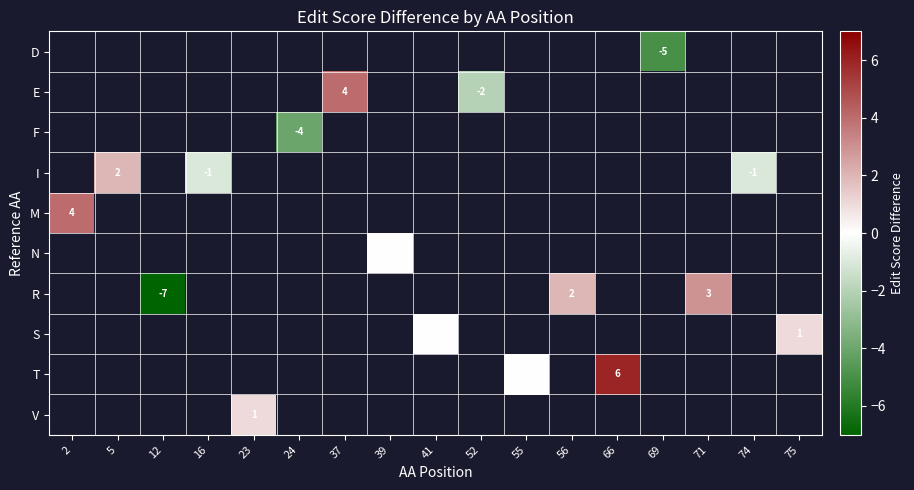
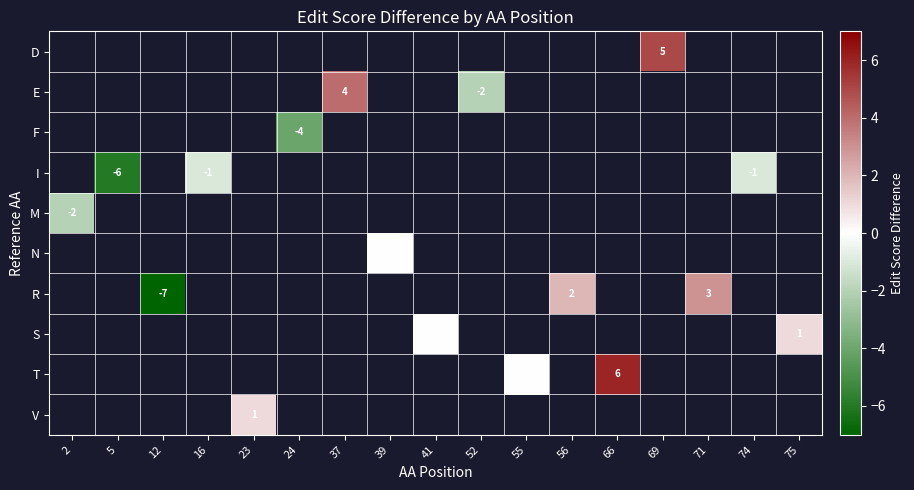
D, 69: -5 -> 5
I, 5: 2 -> -6
M, 2: 4 -> -2
